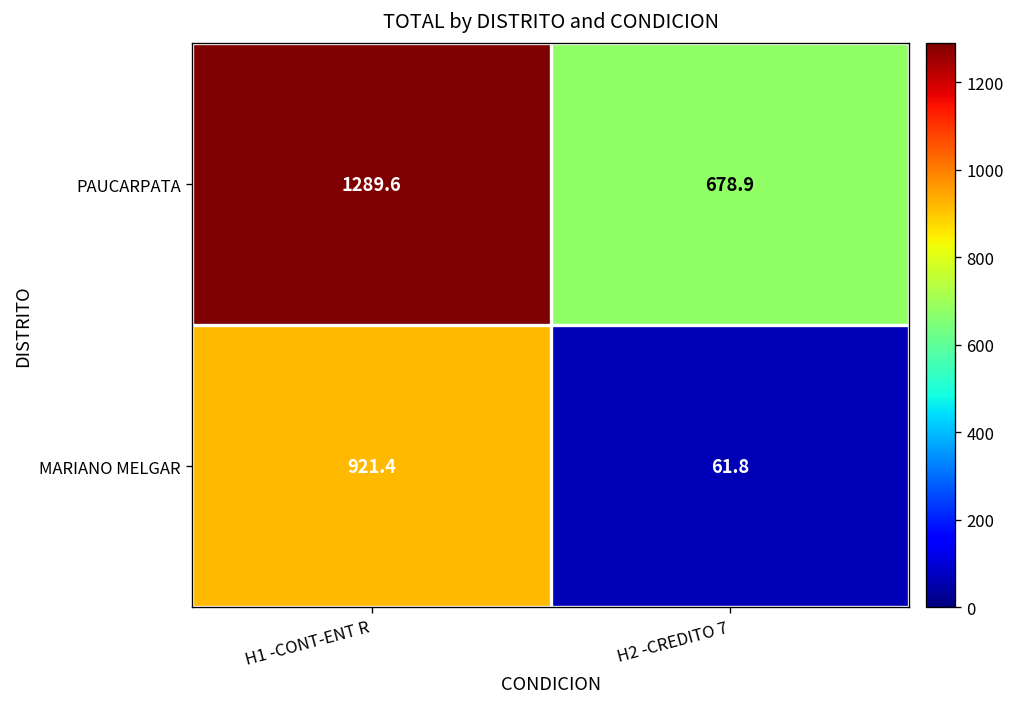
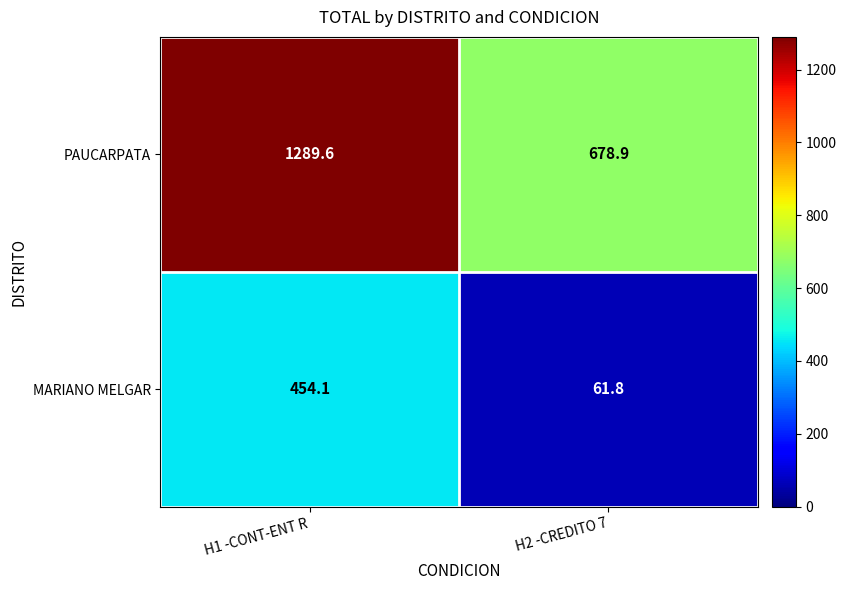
MARIANO MELGAR, H1 -CONT-ENT R: 921.4 -> 454.1
